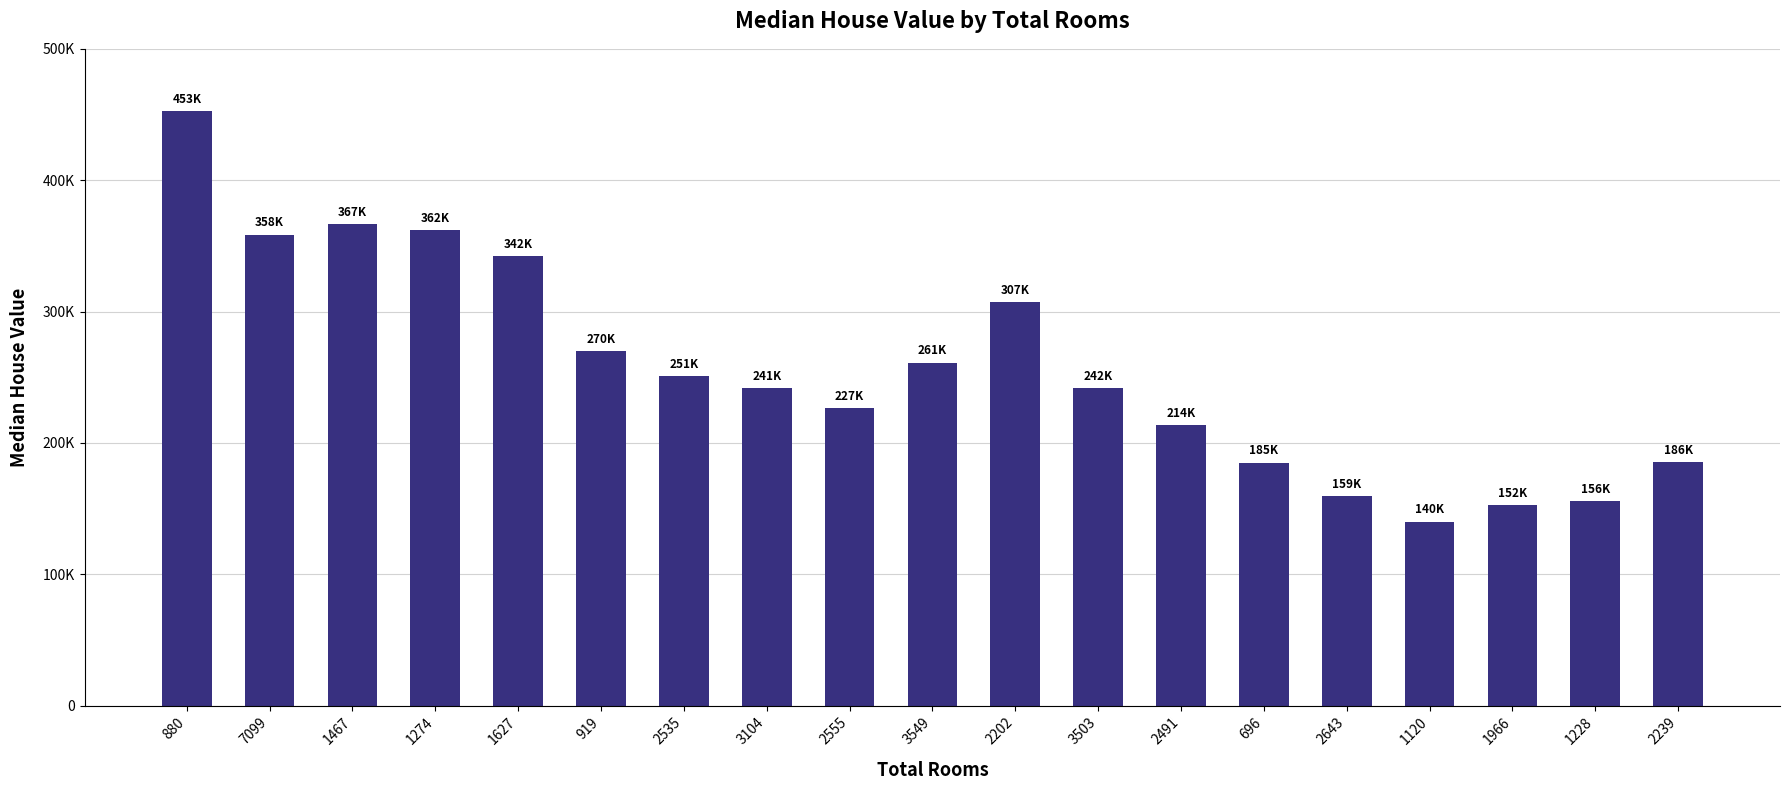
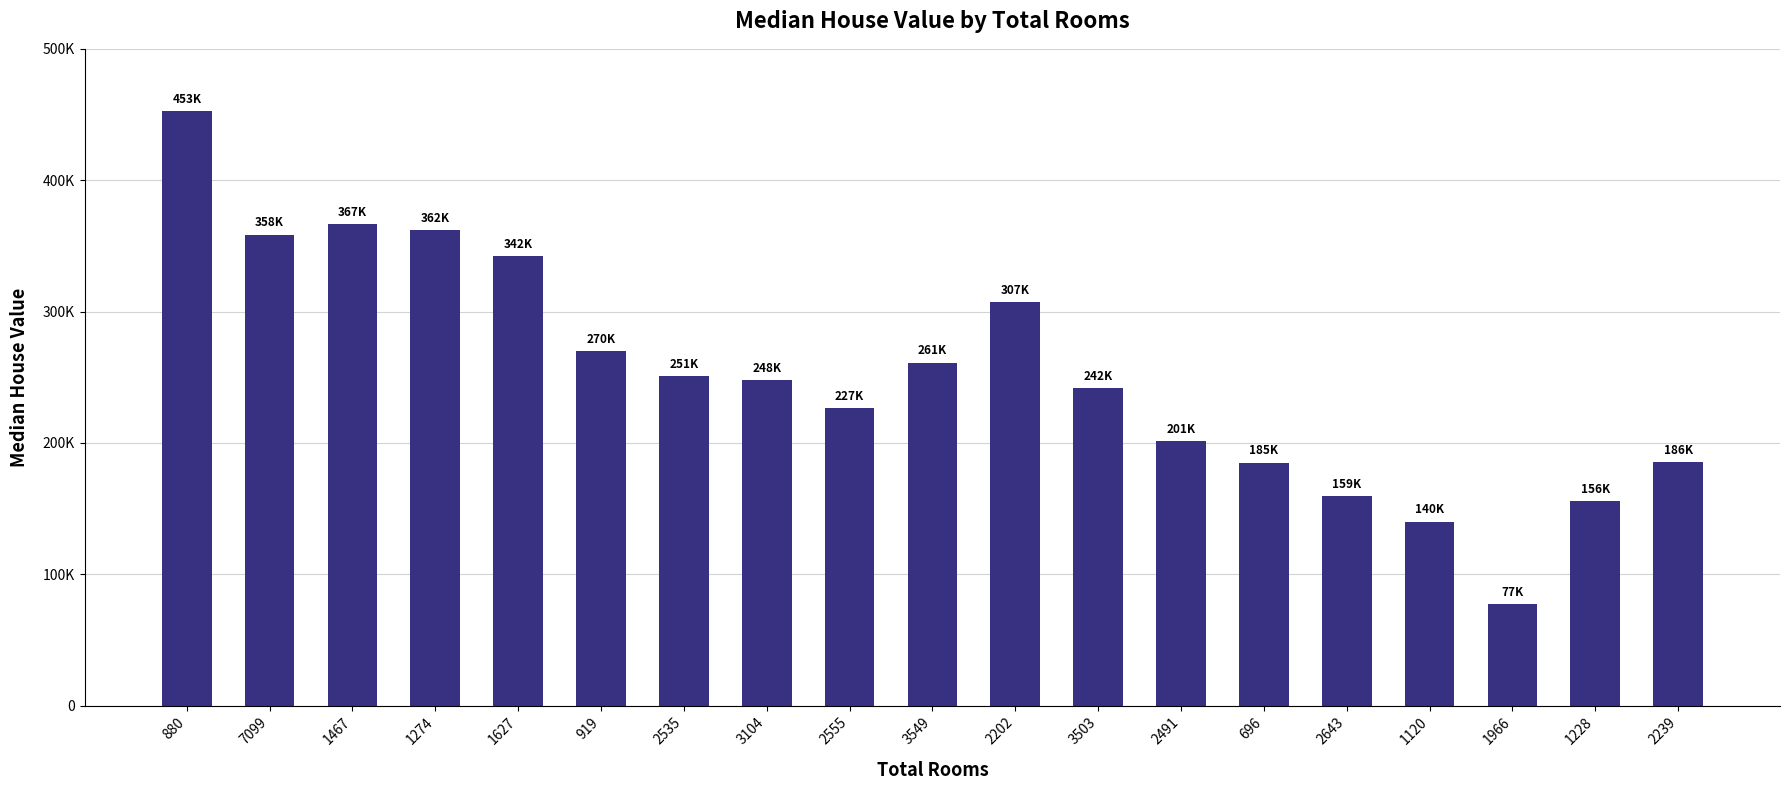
3104: 241K -> 248K
2491: 214K -> 201K
1966: 152K -> 77K
